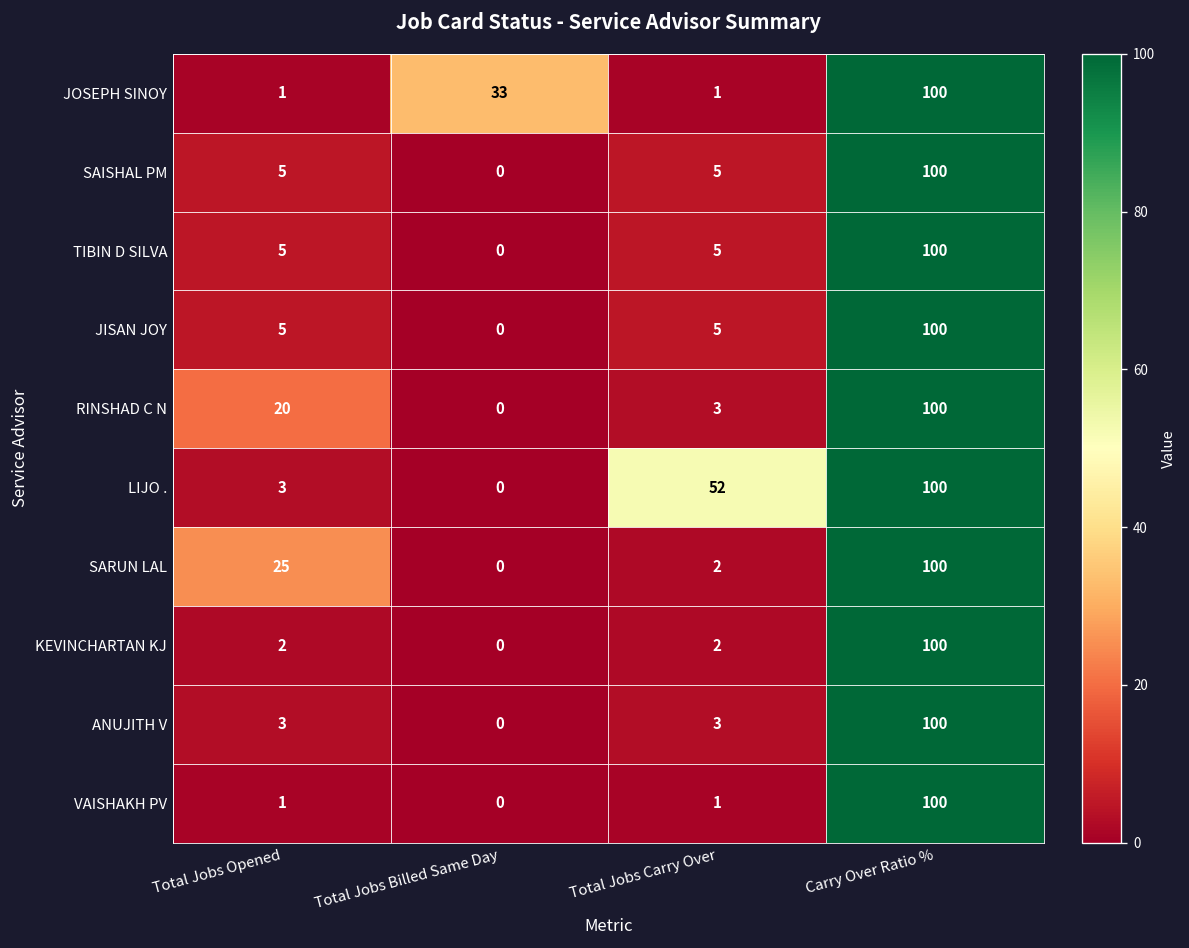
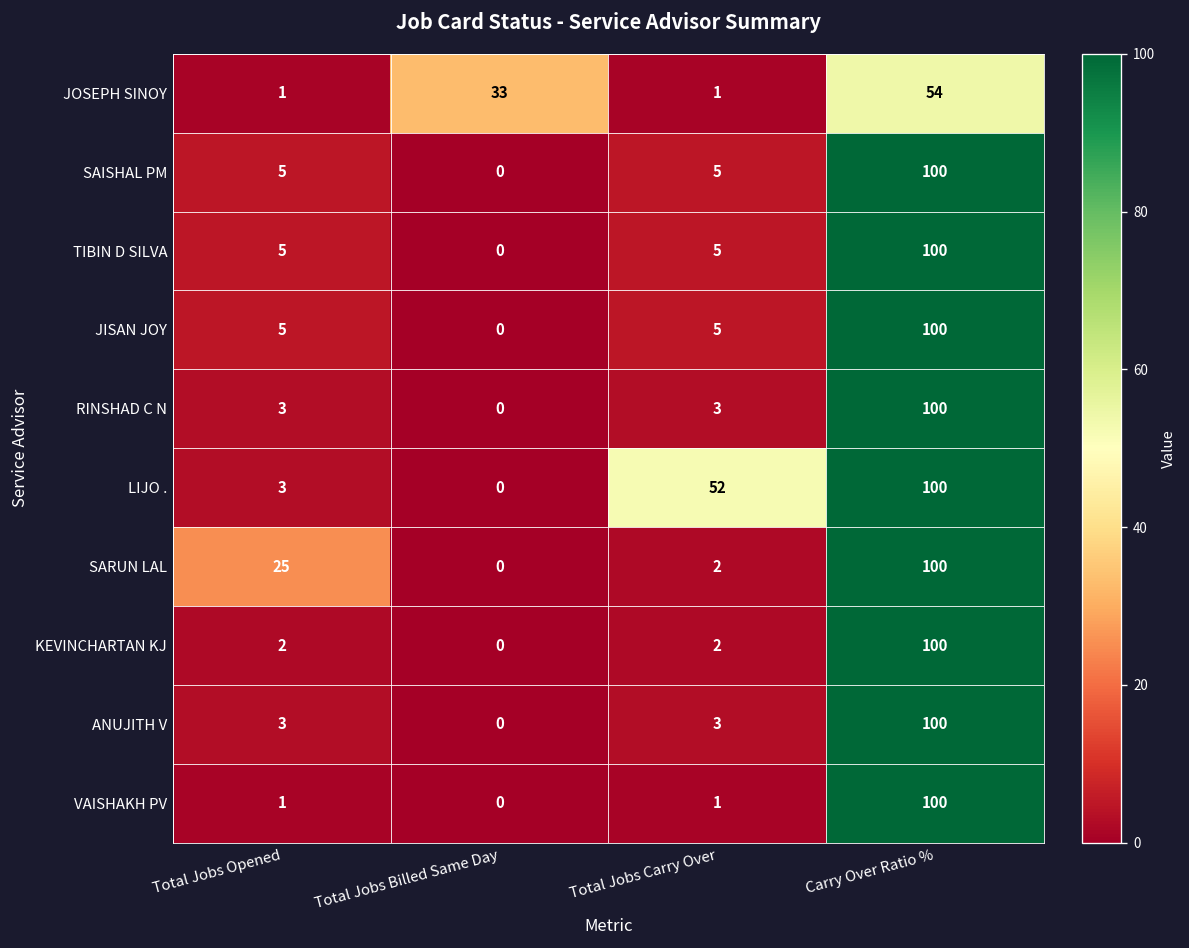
JOSEPH SINOY, Carry Over Ratio %: 100 -> 54
RINSHAD C N, Total Jobs Opened: 20 -> 3
